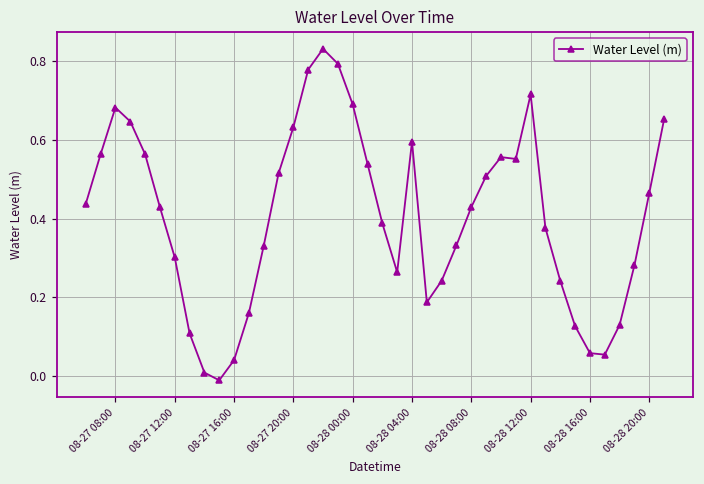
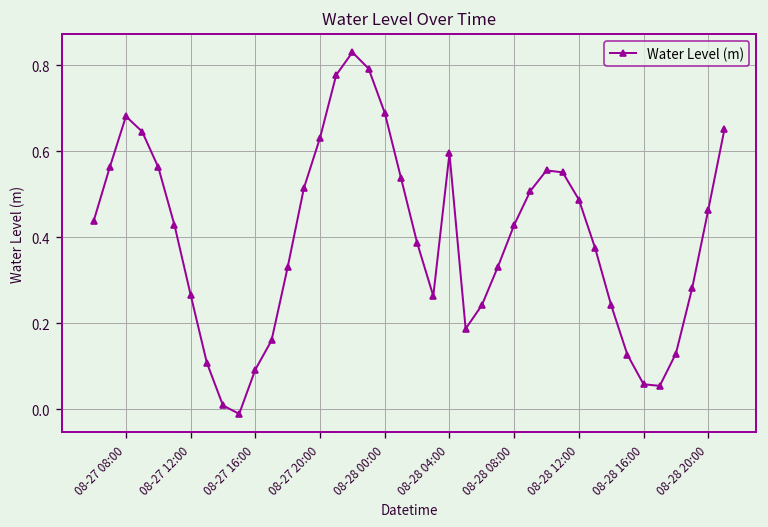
08-27 12:00: 0.30 -> 0.27
08-27 16:00: 0.04 -> 0.09
08-28 12:00: 0.71 -> 0.49
